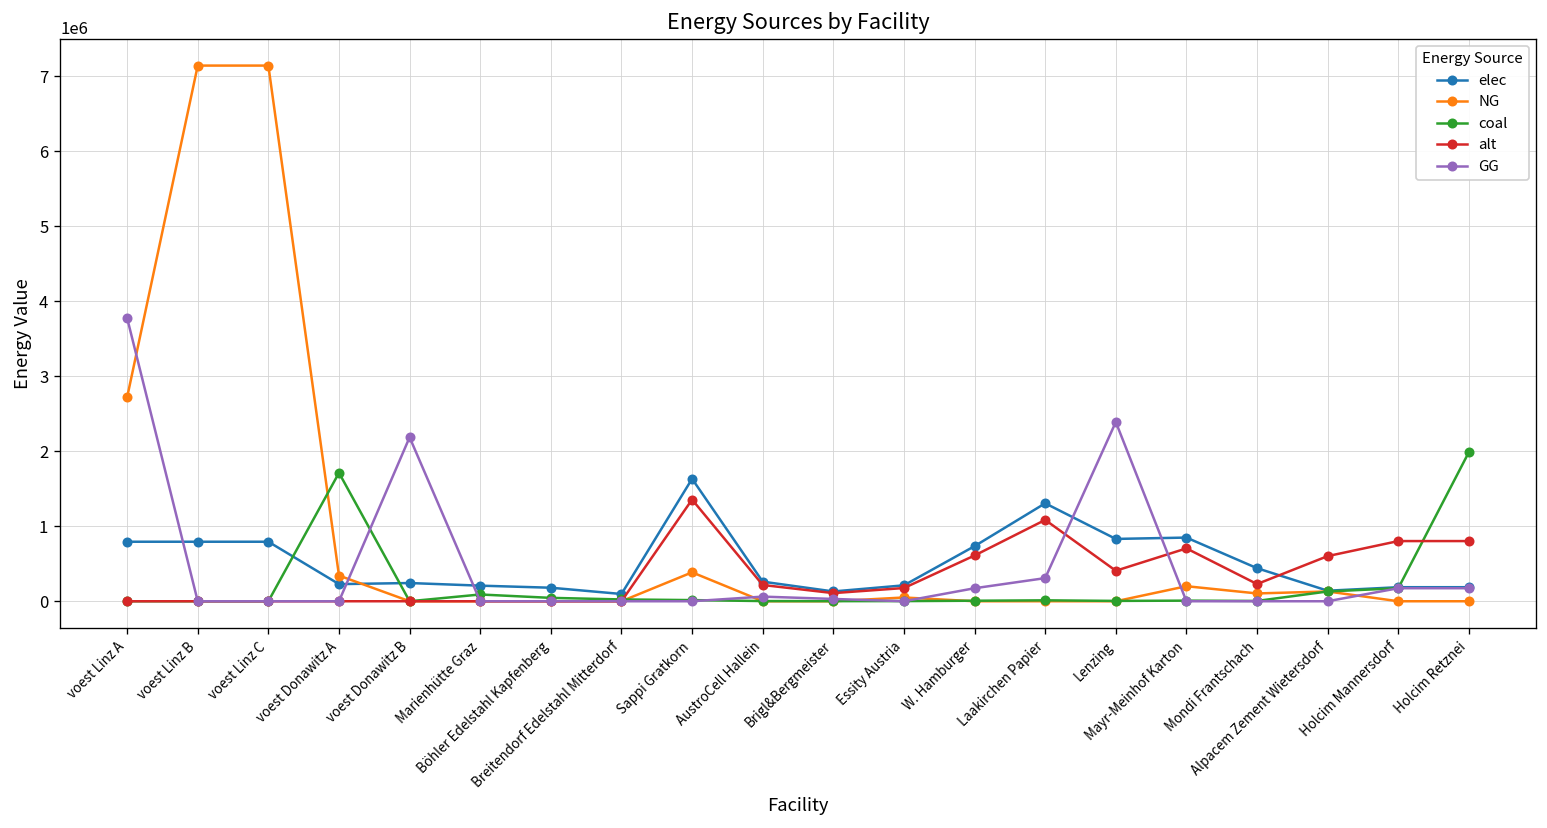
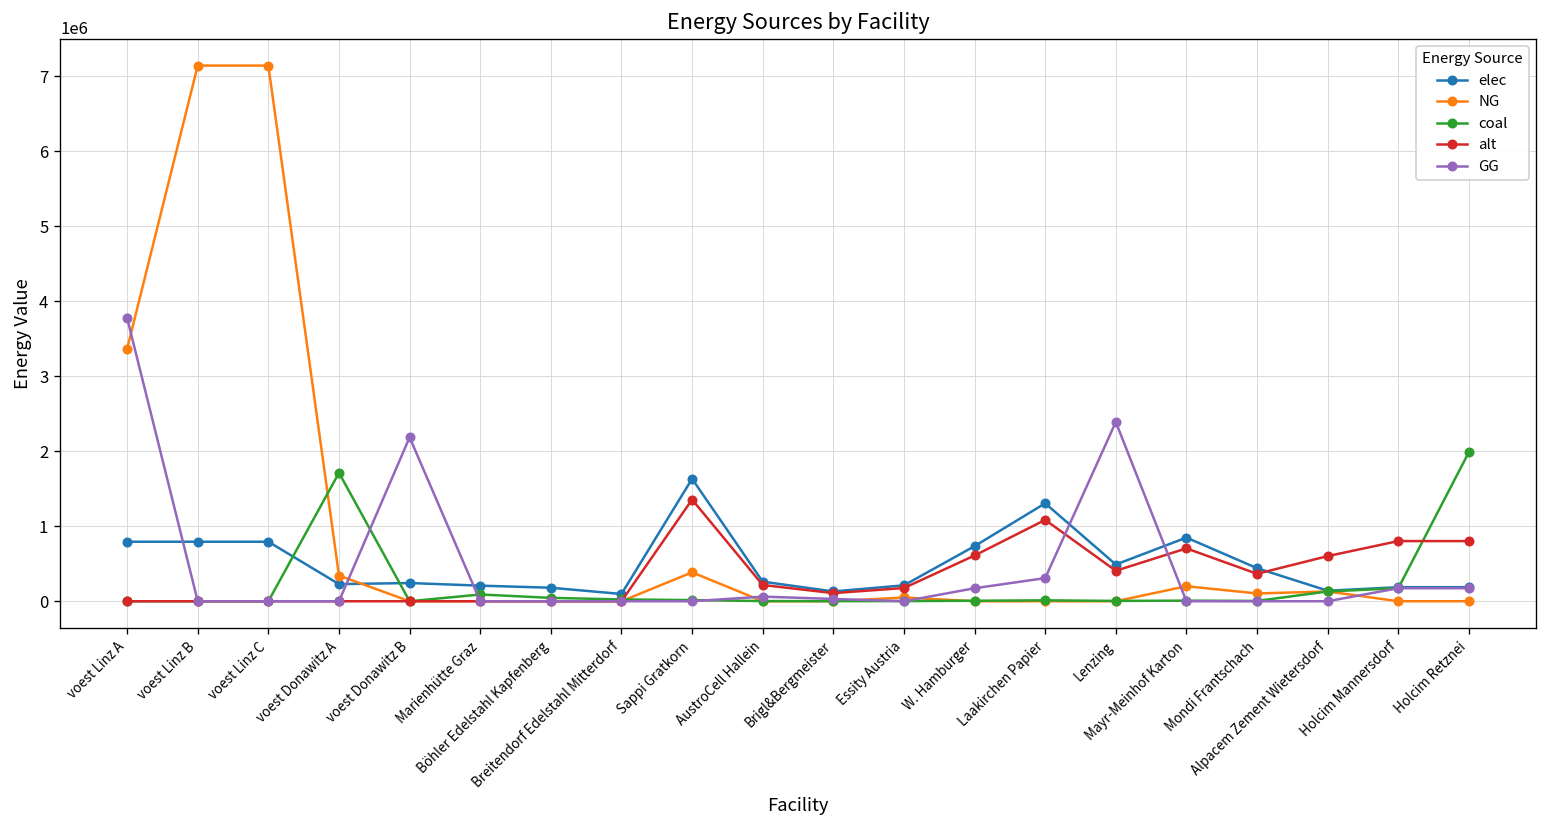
NG, voest Linz A: 2700000 -> 3400000
elec, Lenzing: 800000 -> 500000
alt, Mondi Frantschach: 200000 -> 400000
